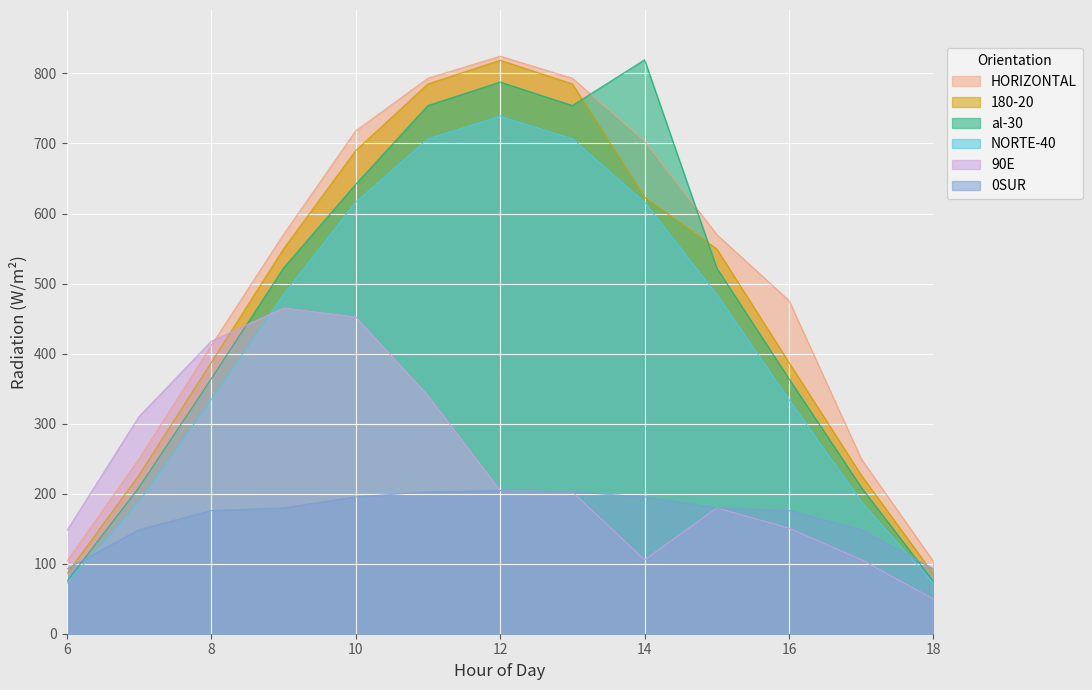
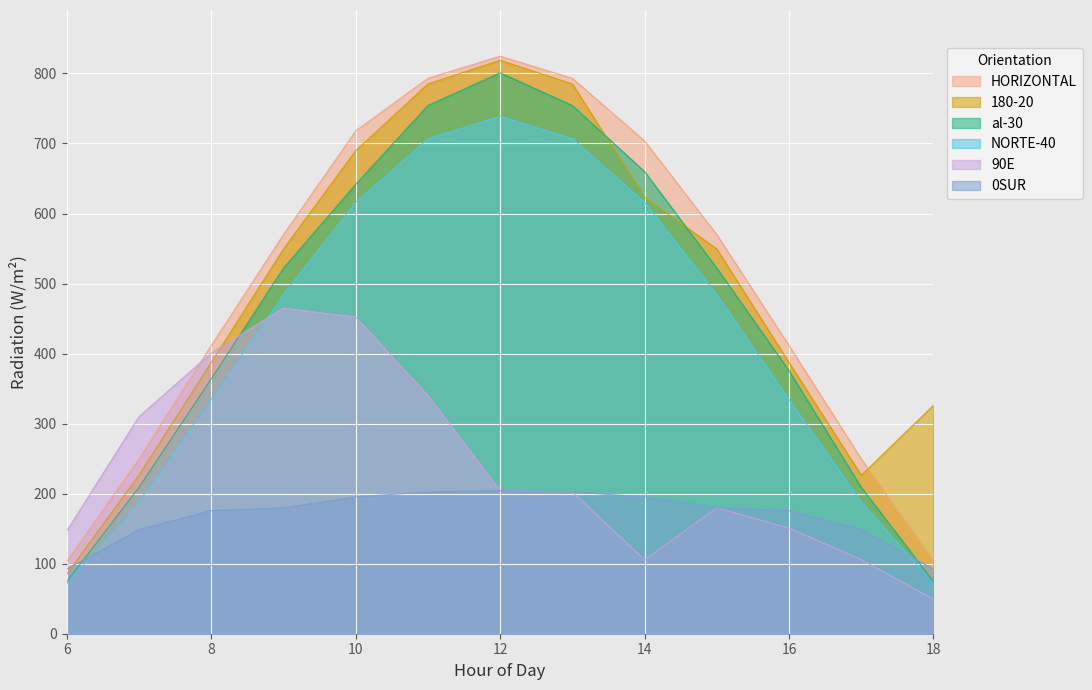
90E, 8: 420 -> 400
al-30, 12: 790 -> 800
al-30, 14: 820 -> 660
HORIZONTAL, 16: 480 -> 410
al-30, 16: 360 -> 380
180-20, 18: 90 -> 330
